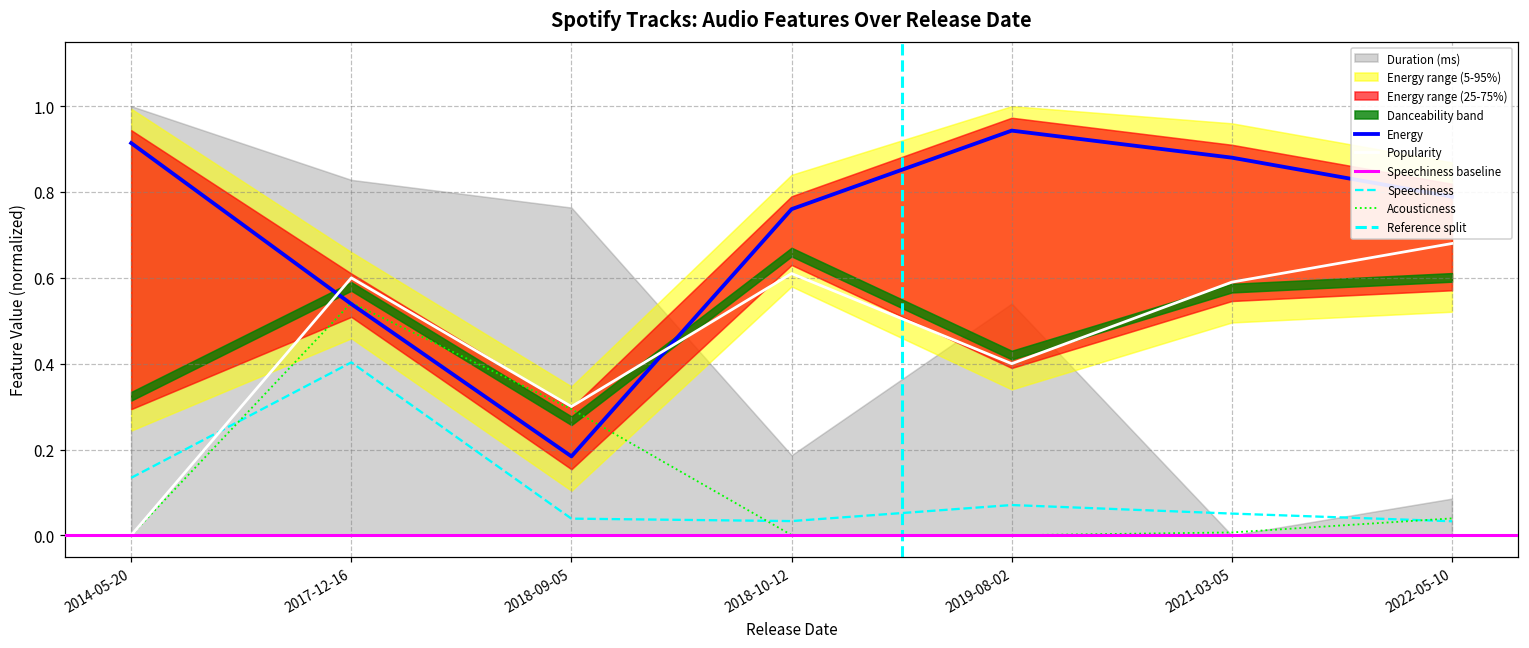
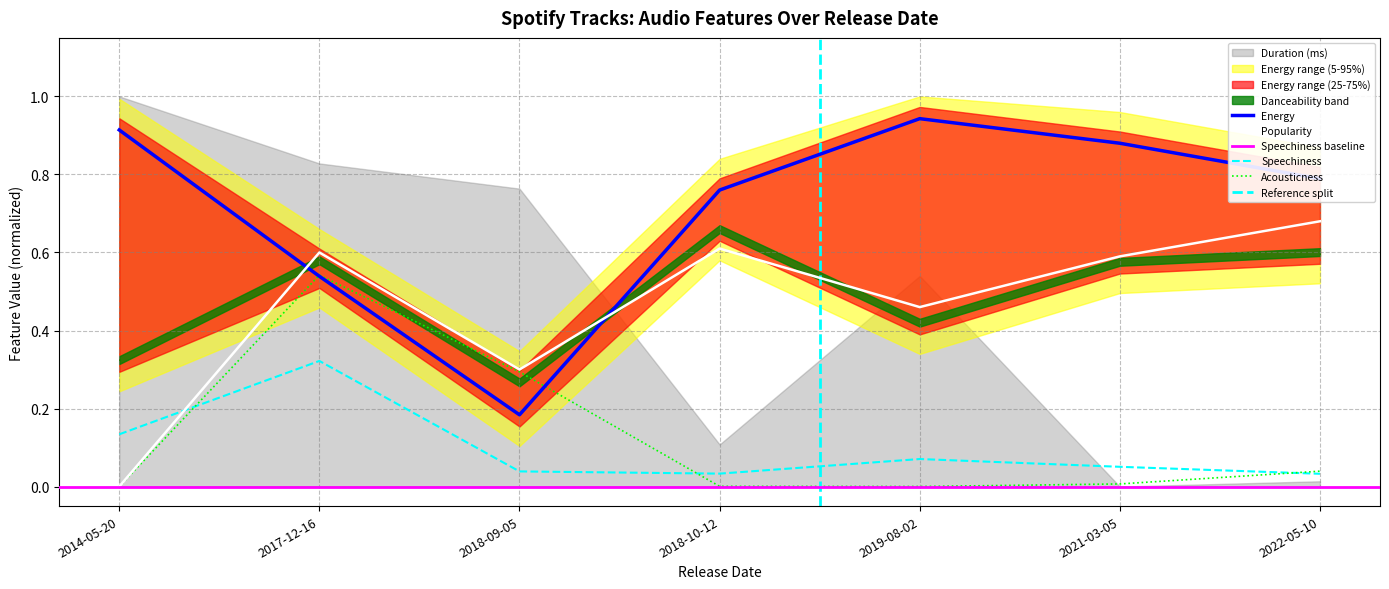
Speechiness, 2017-12-16: 0.40 -> 0.32
Duration (ms), 2018-10-12: 0.19 -> 0.11
Popularity, 2019-08-02: 0.40 -> 0.46
Duration (ms), 2022-05-10: 0.09 -> 0.01
